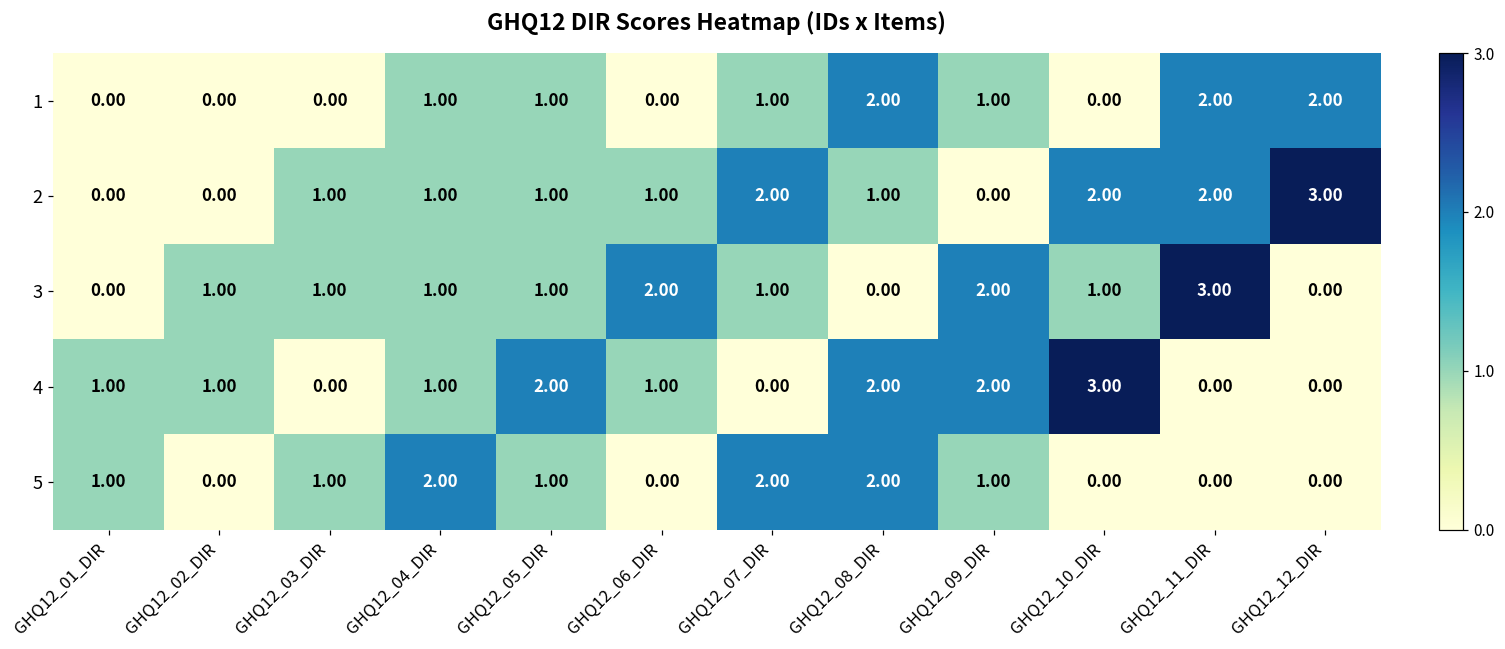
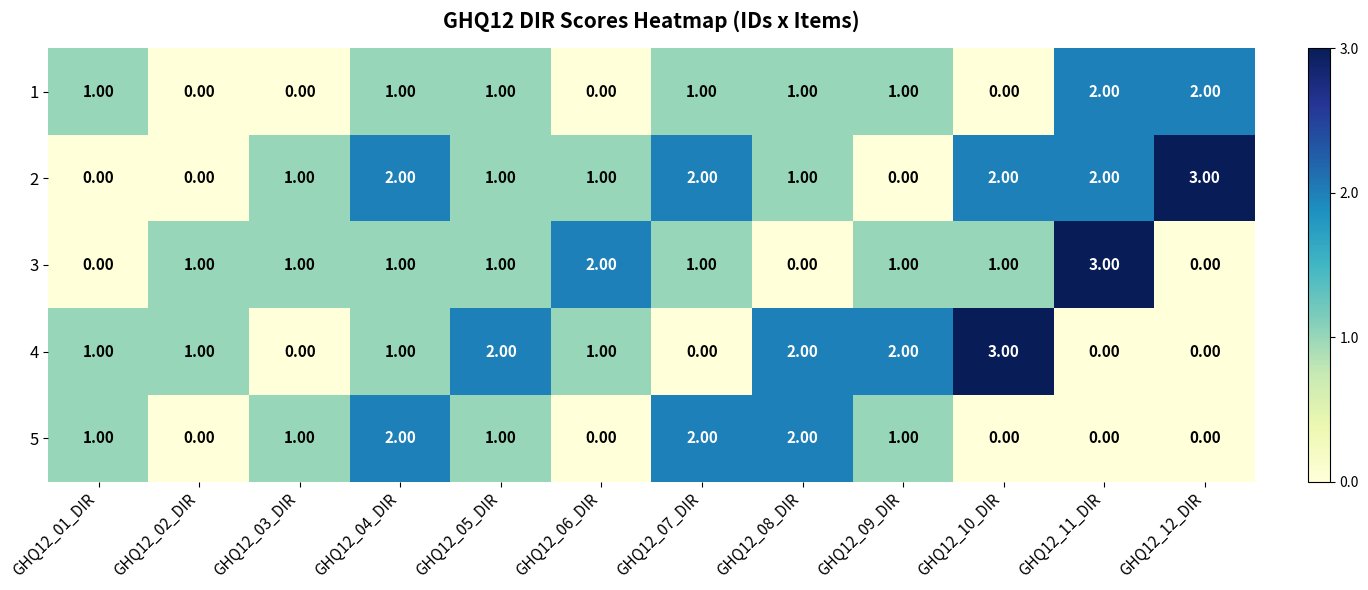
1, GHQ12_01_DIR: 0.00 -> 1.00
1, GHQ12_08_DIR: 2.00 -> 1.00
2, GHQ12_04_DIR: 1.00 -> 2.00
3, GHQ12_09_DIR: 2.00 -> 1.00
